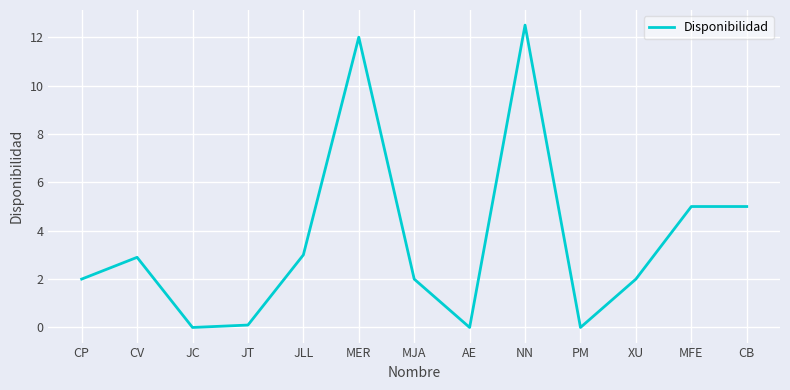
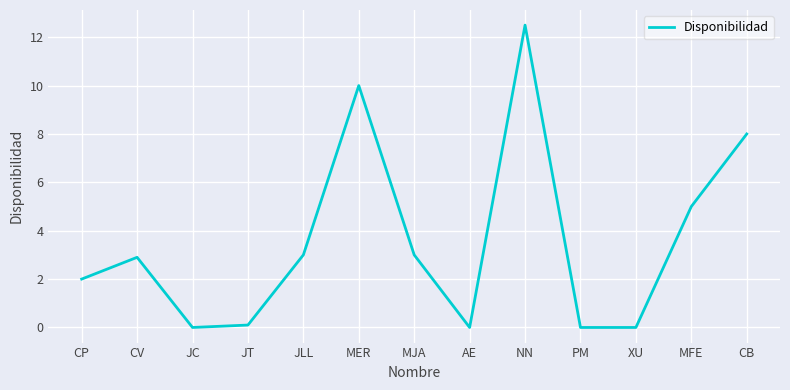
MER: 12 -> 10
MJA: 2 -> 3
XU: 2 -> 0
CB: 5 -> 8
